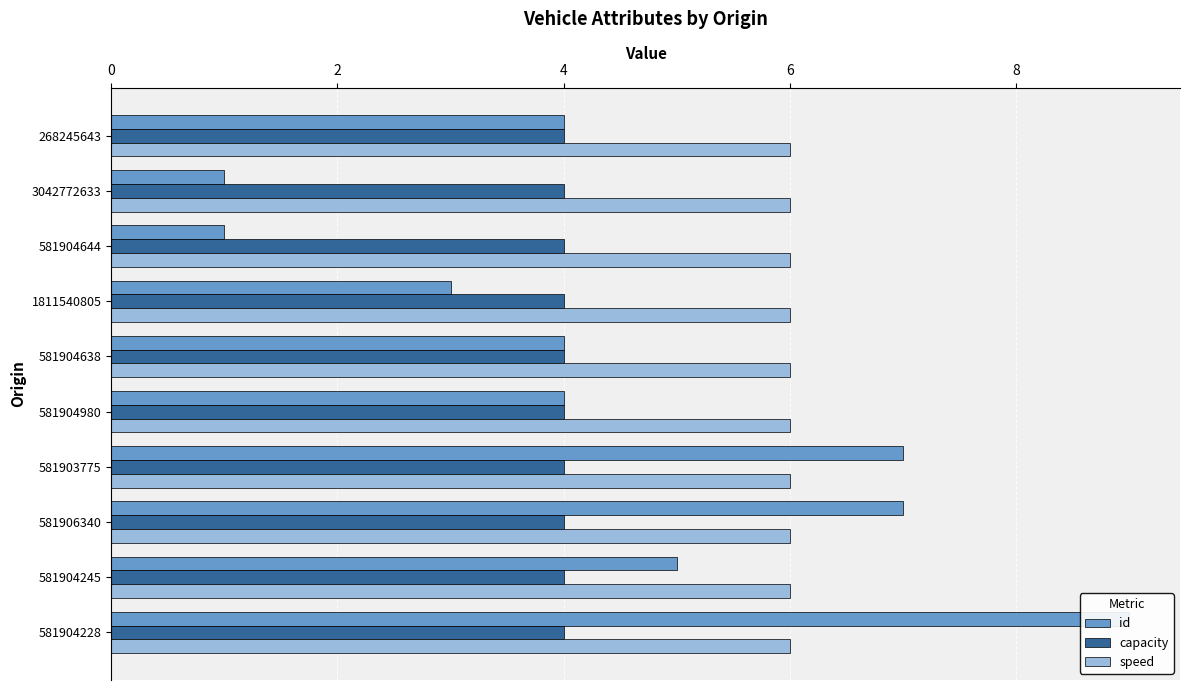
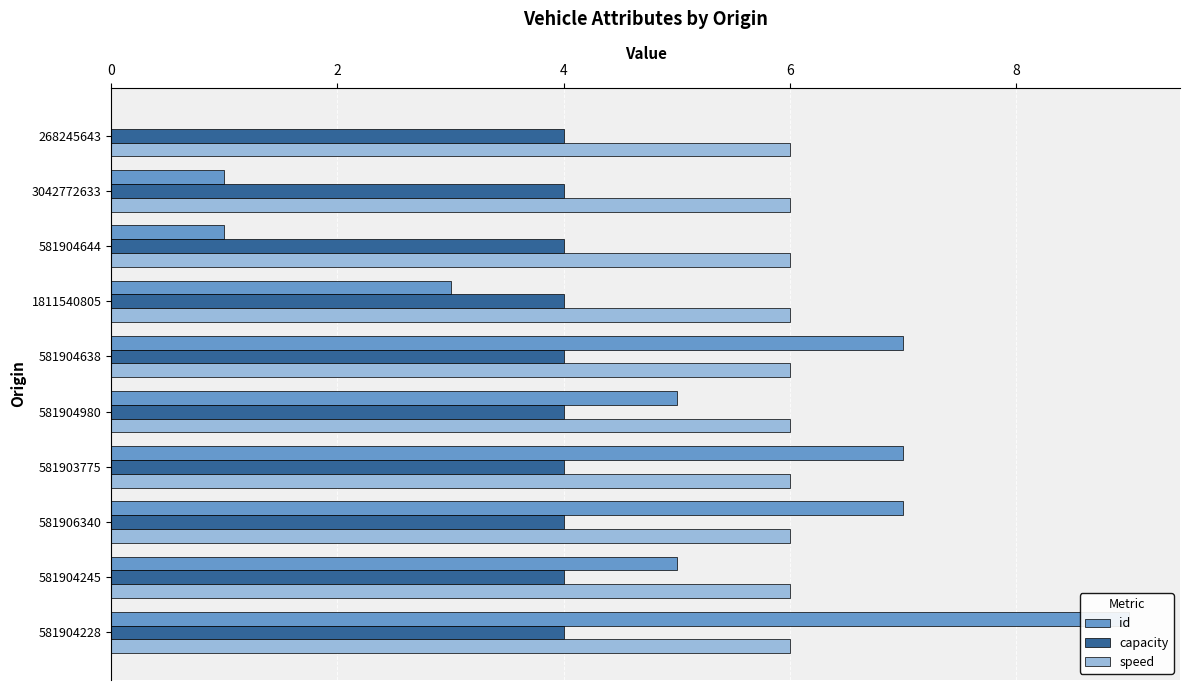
id, 268245643: 4 -> 0
id, 581904638: 4 -> 7
id, 581904980: 4 -> 5
